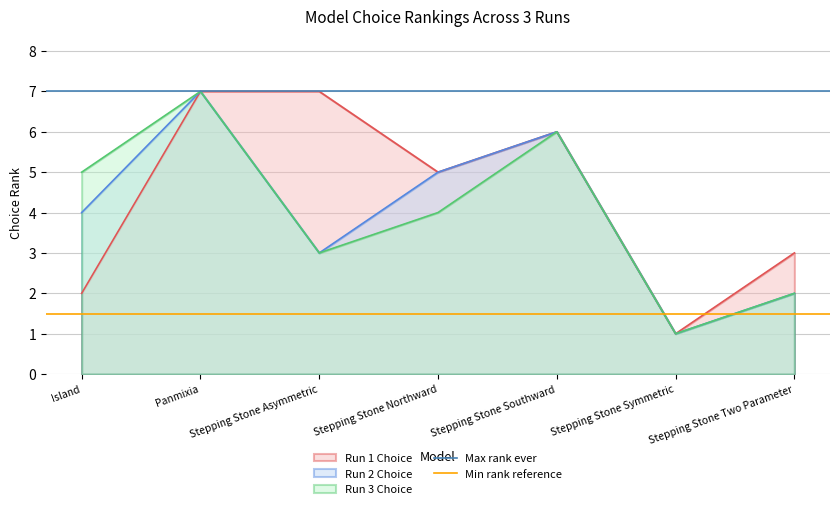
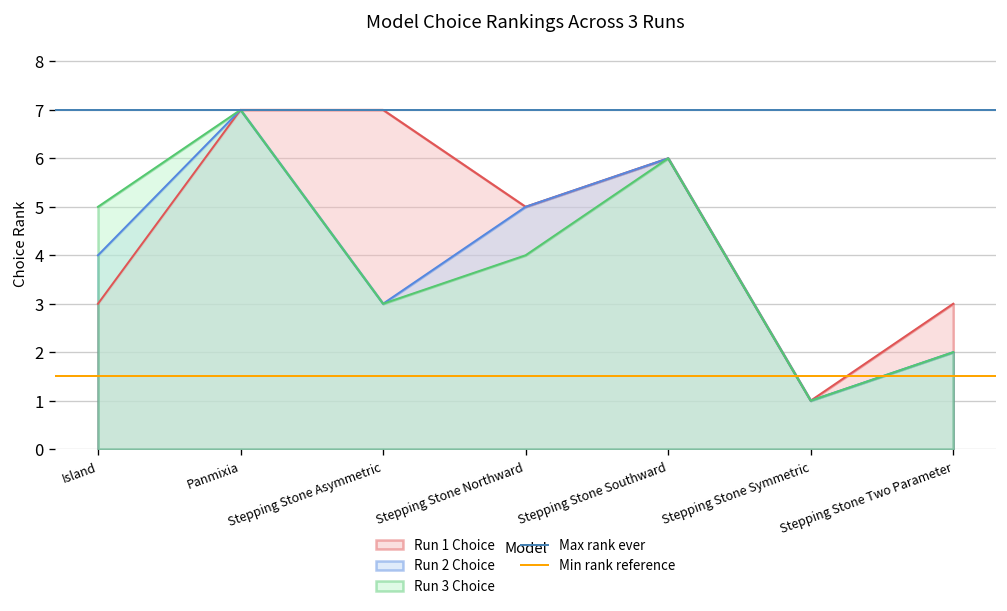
Run 1 Choice, Island: 2 -> 3
